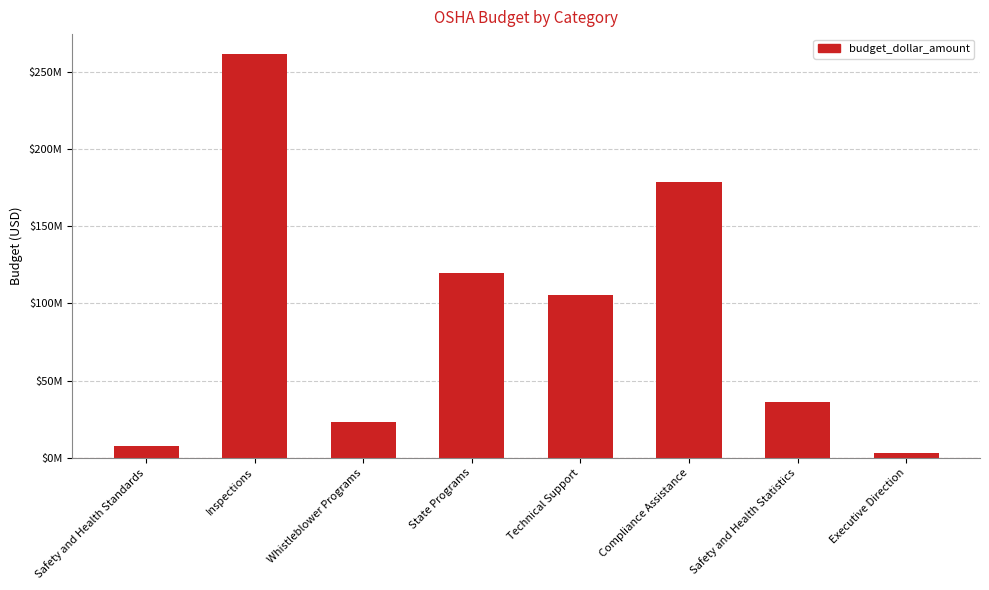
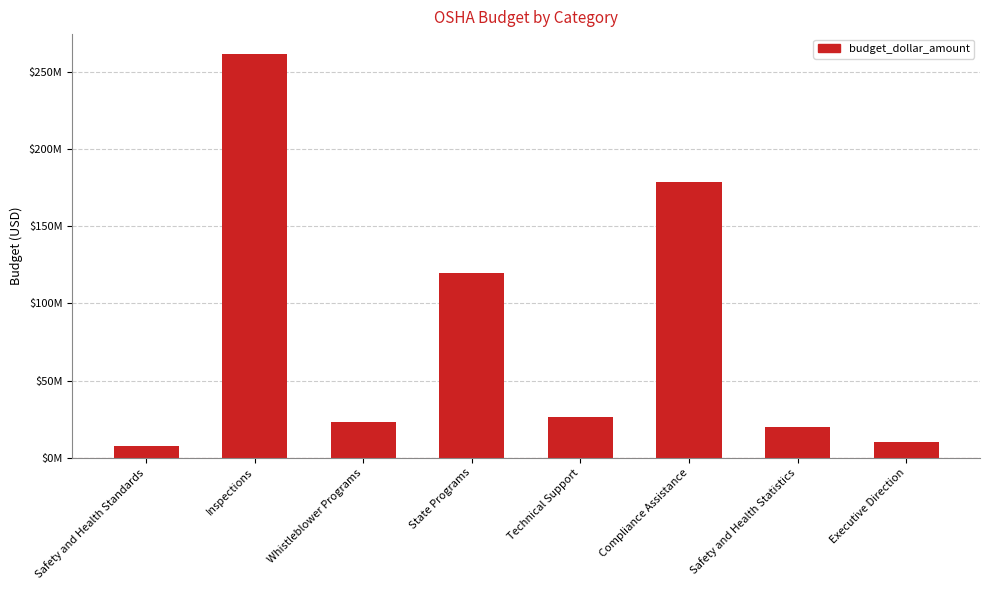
Technical Support: $105000000 -> $26000000
Safety and Health Statistics: $36000000 -> $20000000
Executive Direction: $3000000 -> $10000000
